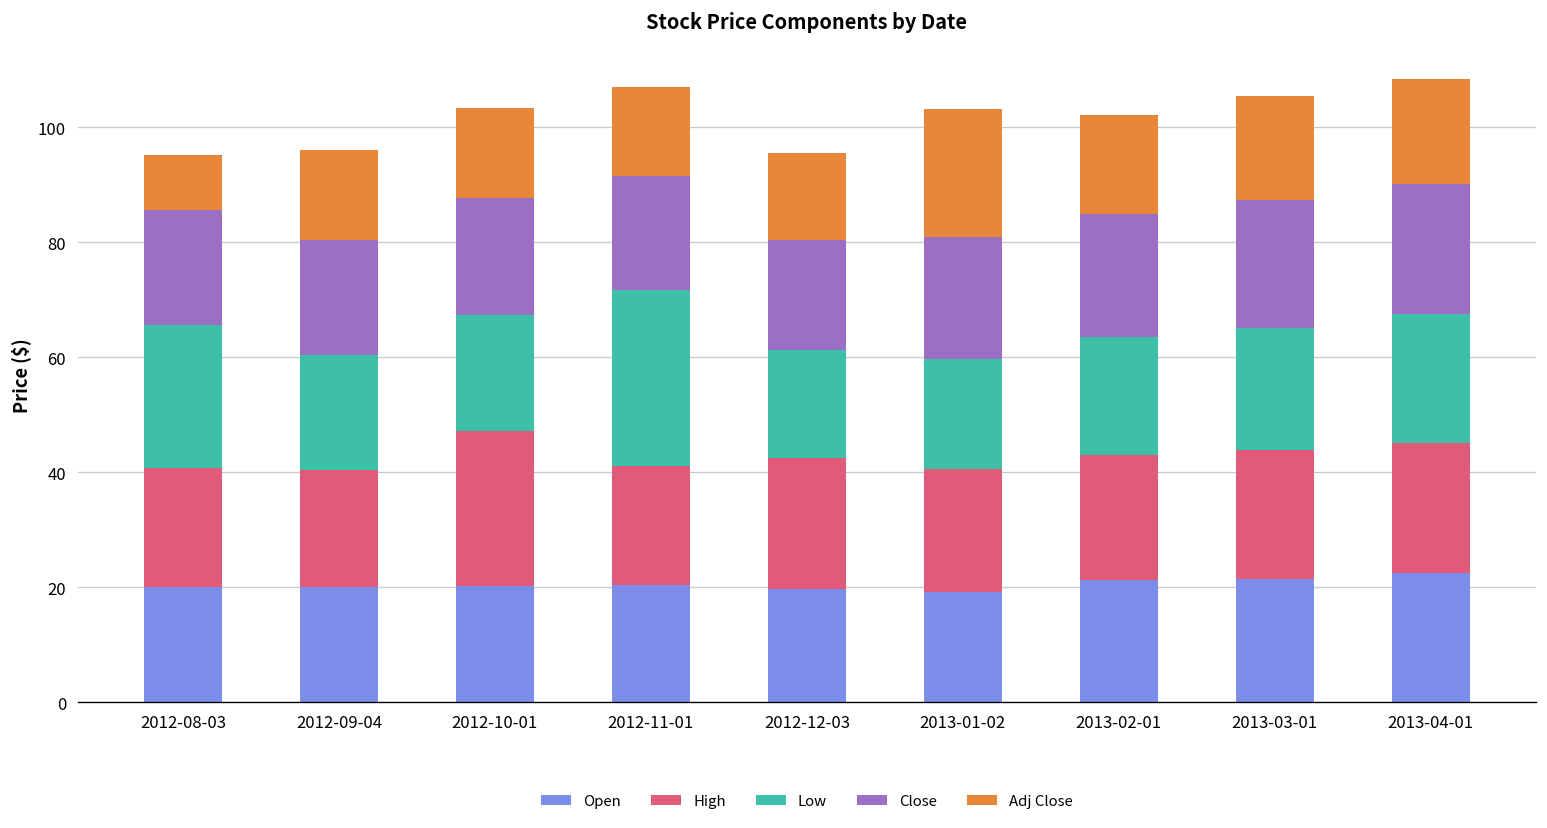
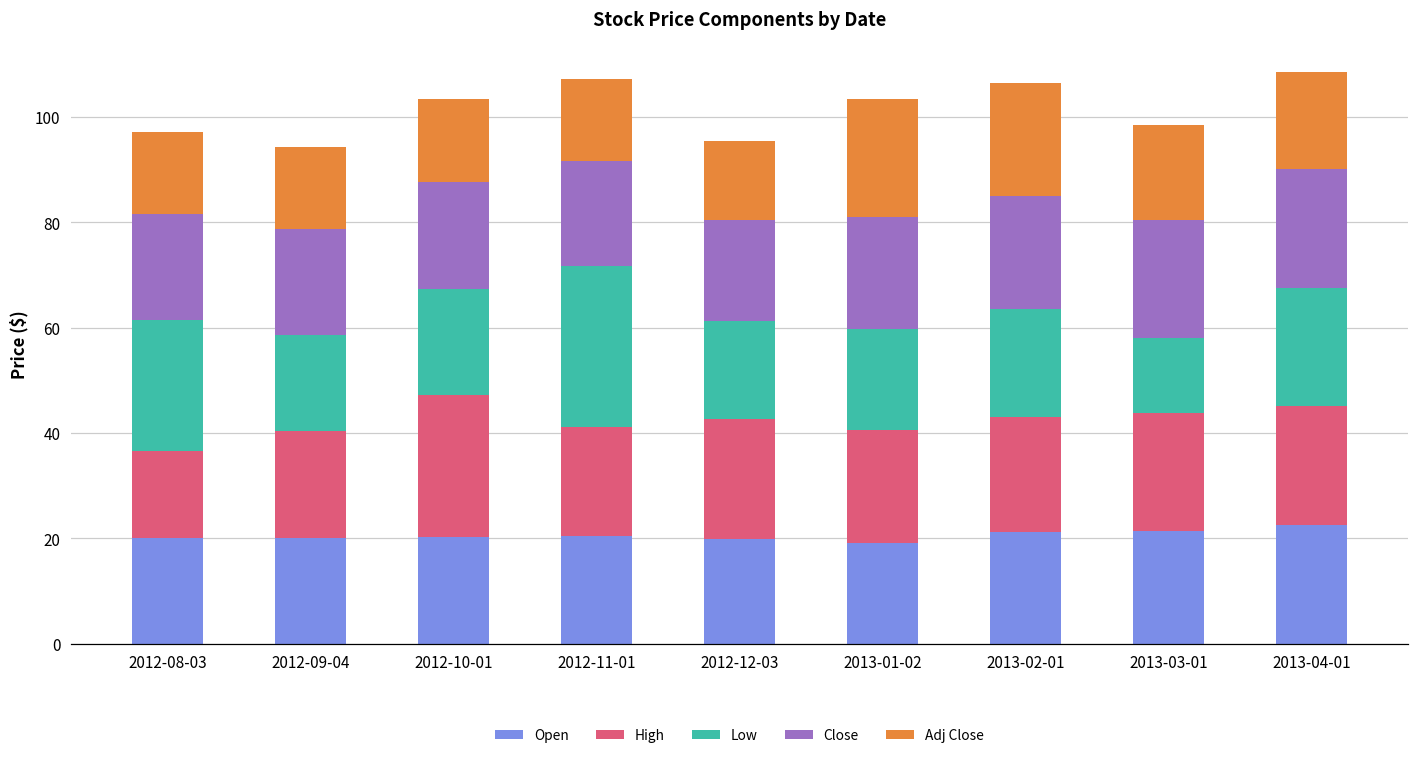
High, 2012-08-03: 21 -> 17
Adj Close, 2012-08-03: 9 -> 15
Low, 2012-09-04: 20 -> 18
Adj Close, 2013-02-01: 17 -> 21
Low, 2013-03-01: 21 -> 14
